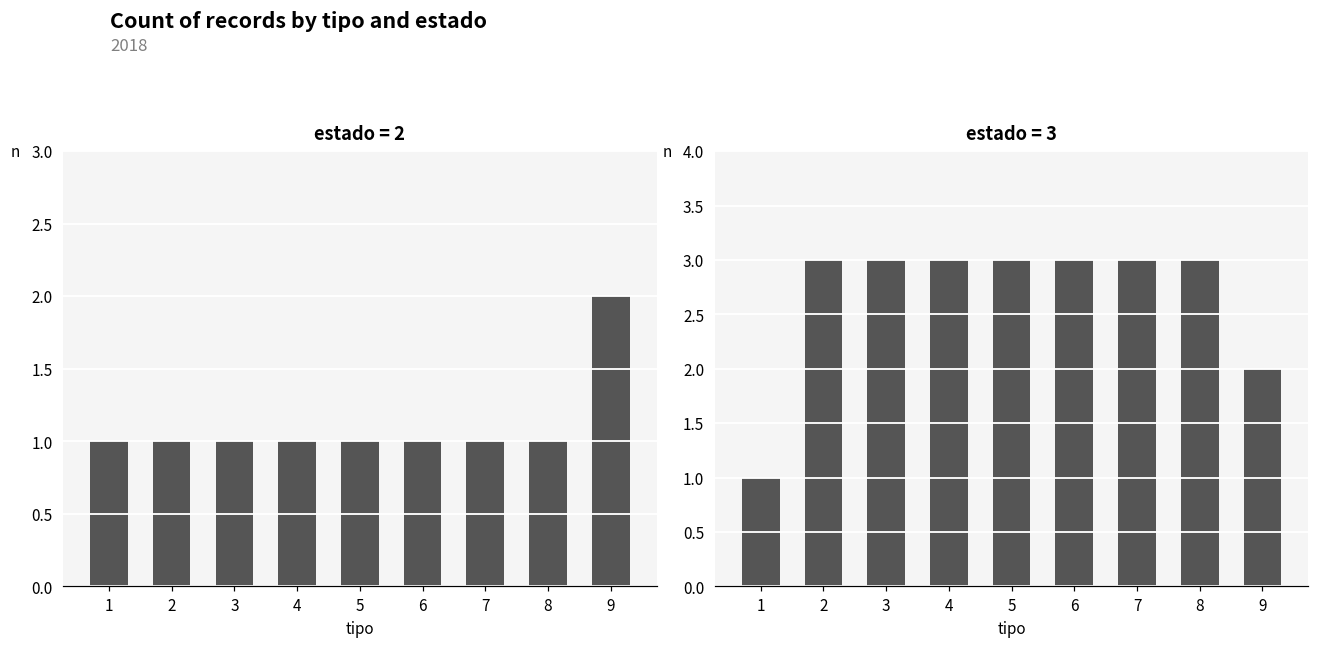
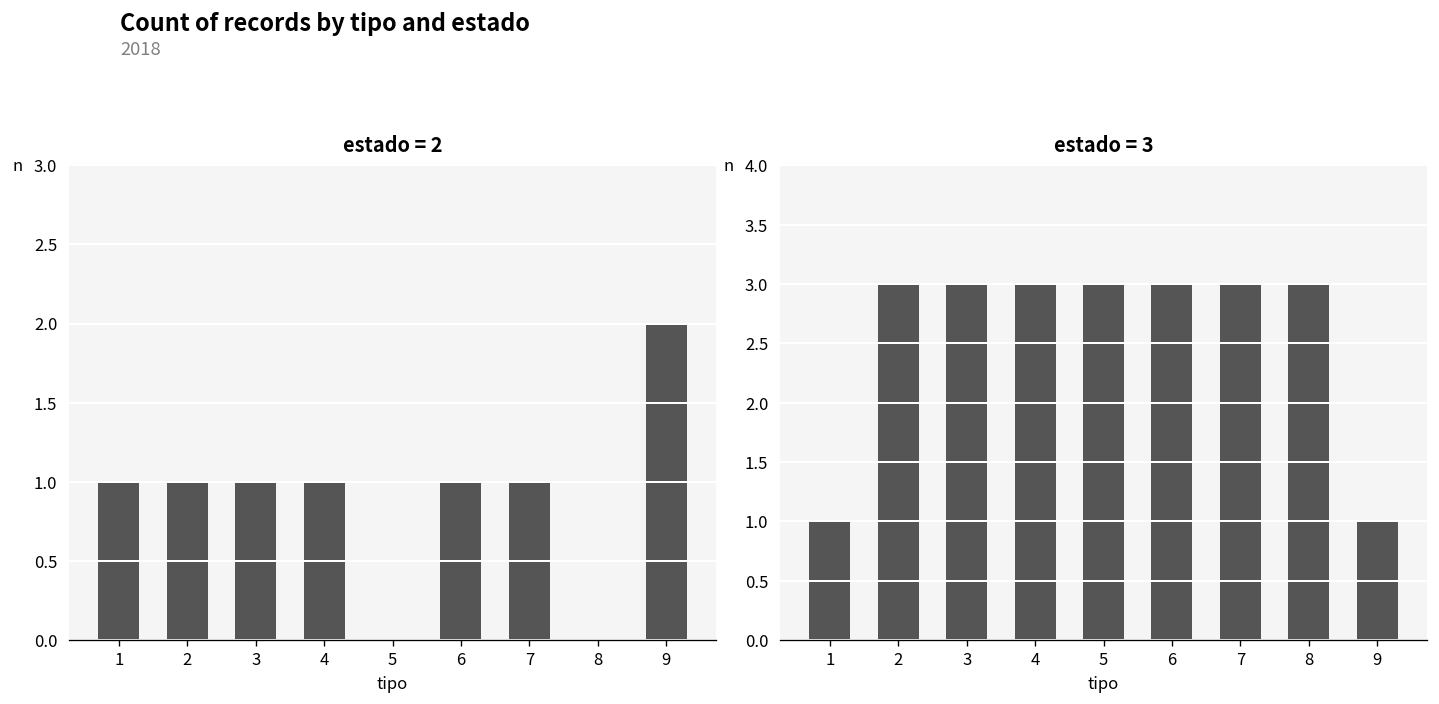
estado = 2, 5: 1 -> 0
estado = 2, 8: 1 -> 0
estado = 3, 9: 2 -> 1
